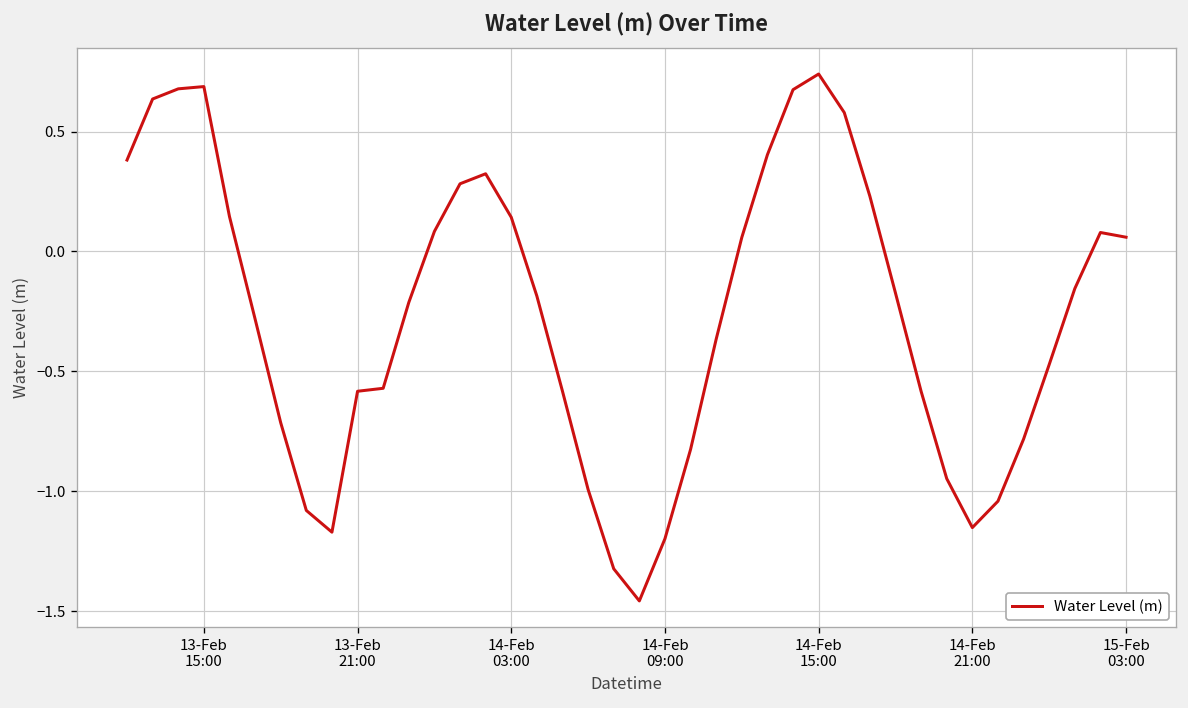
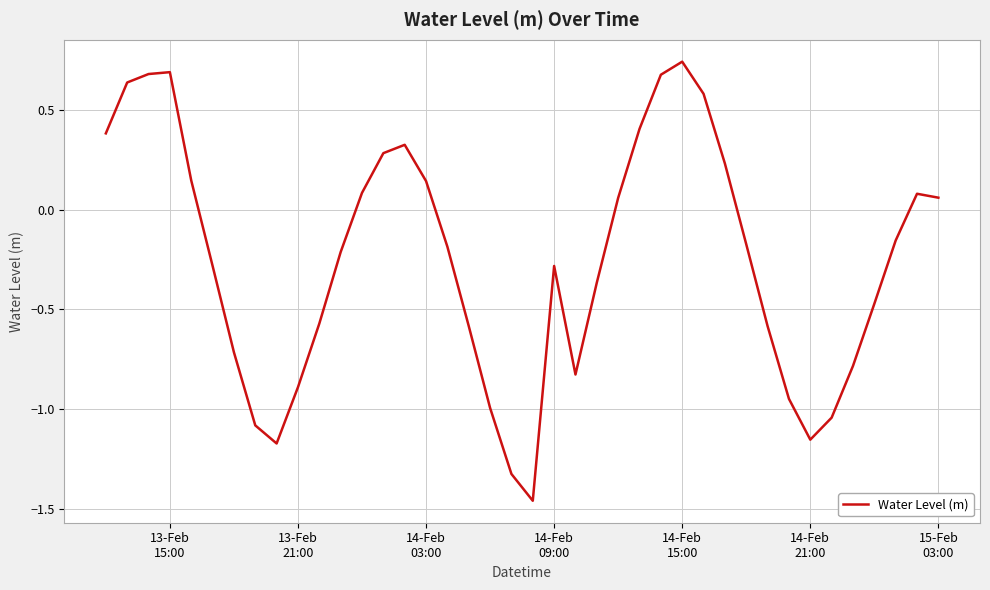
13-Feb 21:00: -0.58 -> -0.89
14-Feb 09:00: -1.20 -> -0.28
